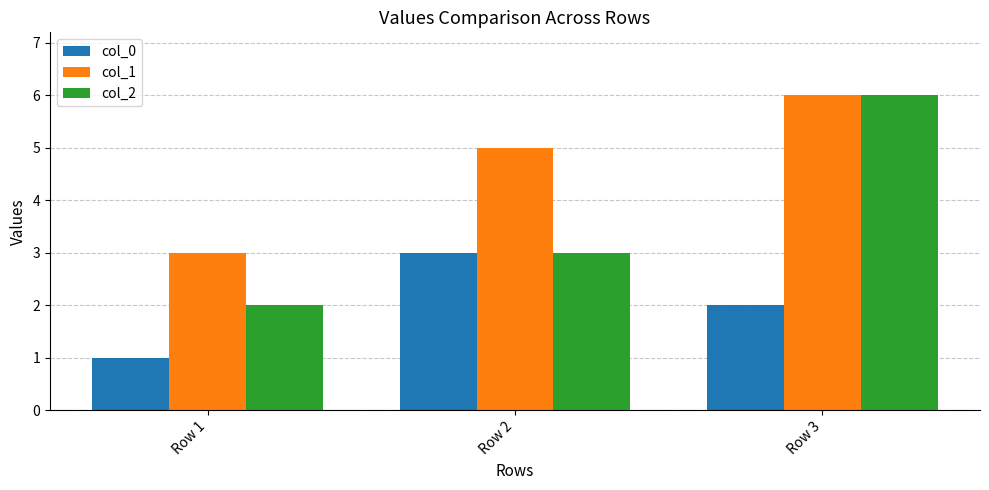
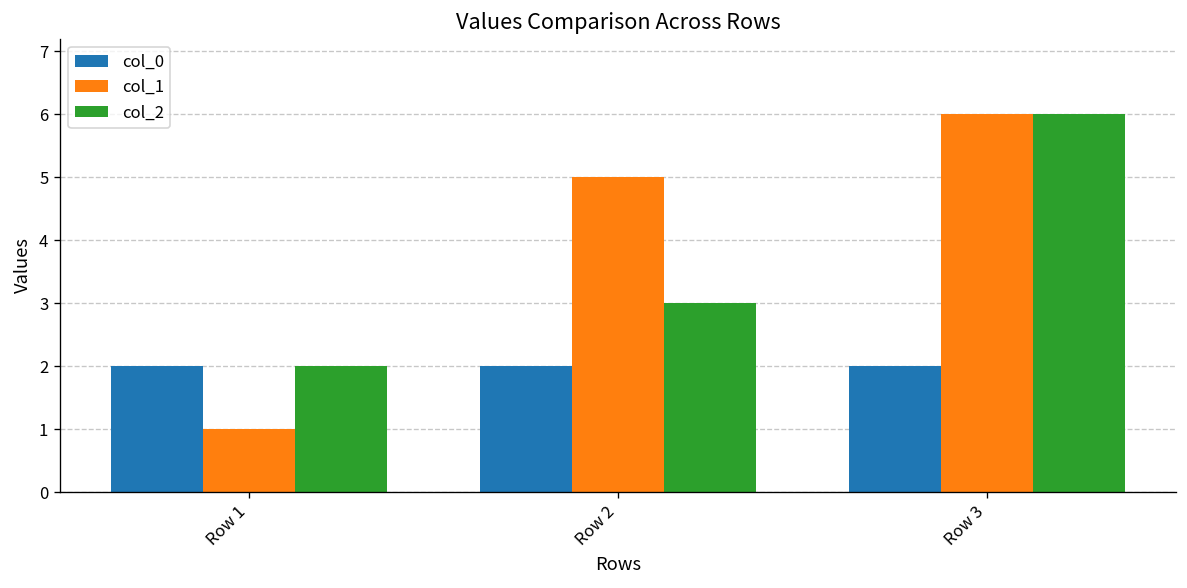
col_0, Row 1: 1 -> 2
col_1, Row 1: 3 -> 1
col_0, Row 2: 3 -> 2
